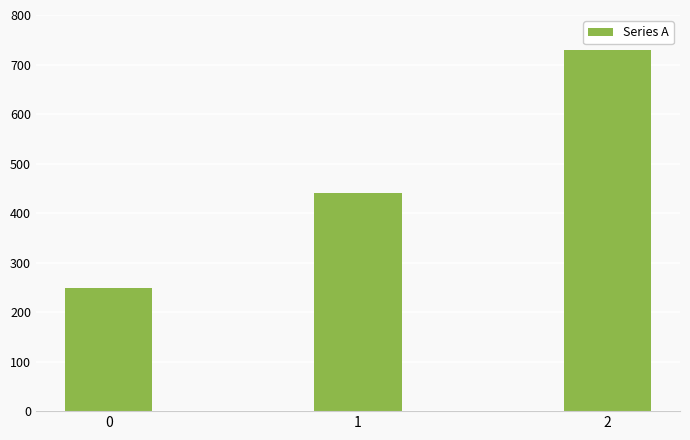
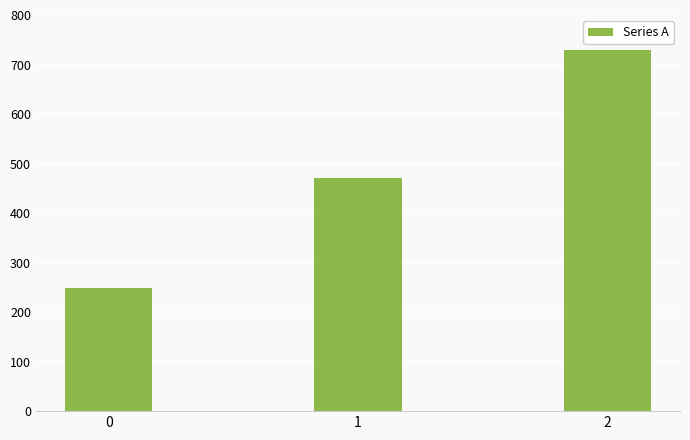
1: 440 -> 470
